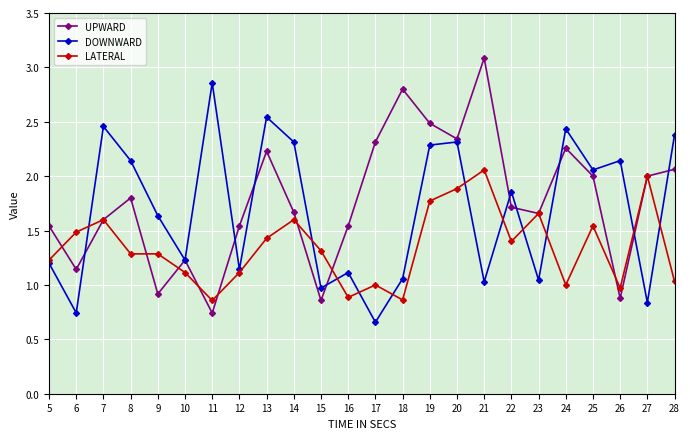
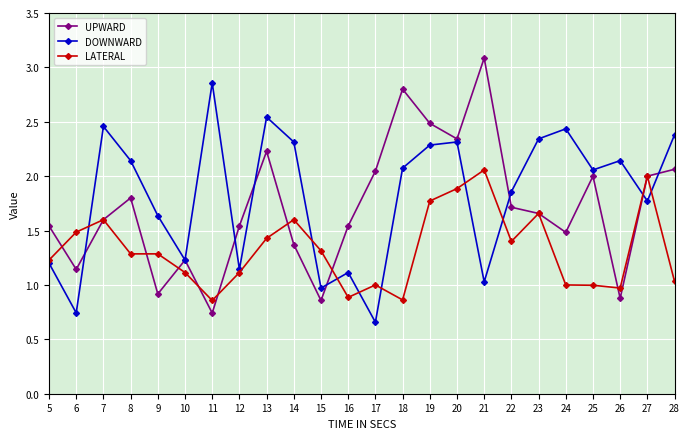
UPWARD, 14: 1.67 -> 1.37
UPWARD, 17: 2.31 -> 2.05
DOWNWARD, 18: 1.06 -> 2.07
DOWNWARD, 23: 1.04 -> 2.34
UPWARD, 24: 2.26 -> 1.48
LATERAL, 25: 1.54 -> 1.00
DOWNWARD, 27: 0.84 -> 1.77
